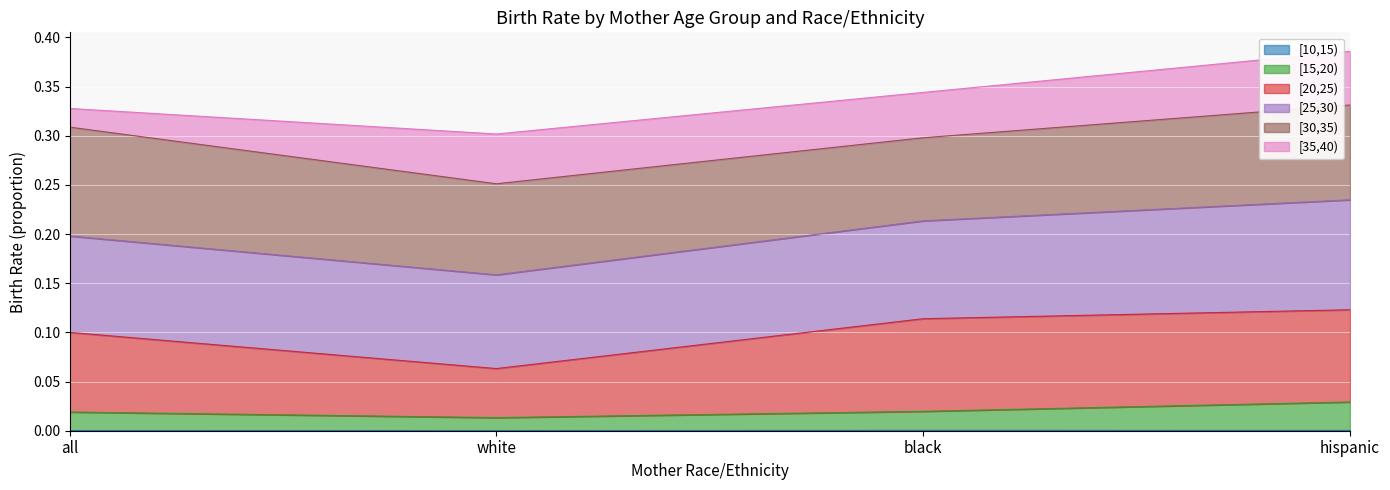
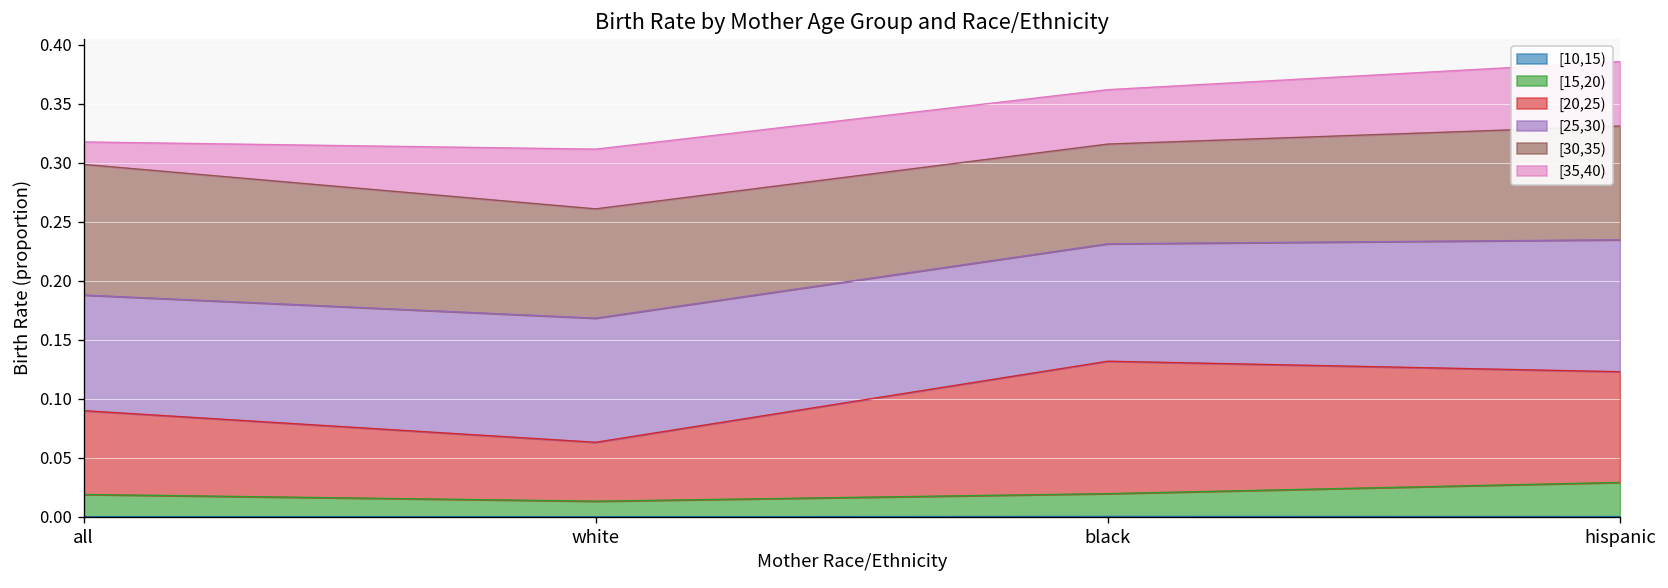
[20,25), all: 0.08 -> 0.07
[25,30), white: 0.10 -> 0.11
[20,25), black: 0.09 -> 0.11
